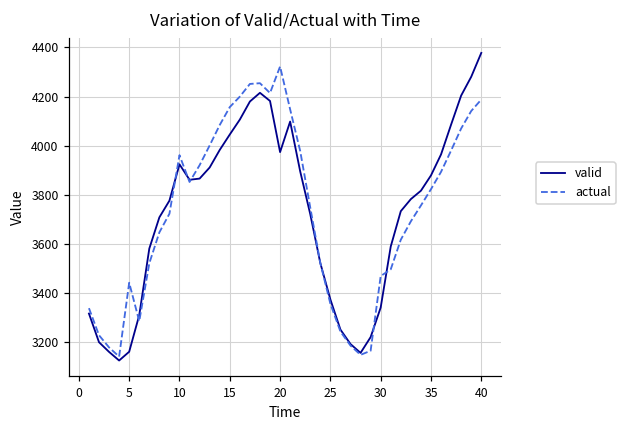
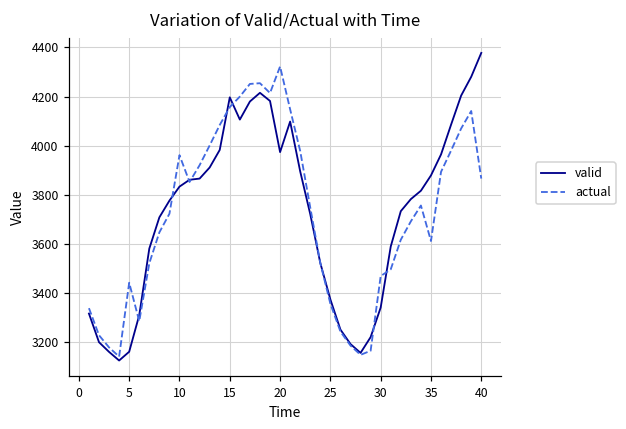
valid, 10: 3920 -> 3830
valid, 15: 4050 -> 4200
actual, 35: 3820 -> 3610
actual, 40: 4190 -> 3870
